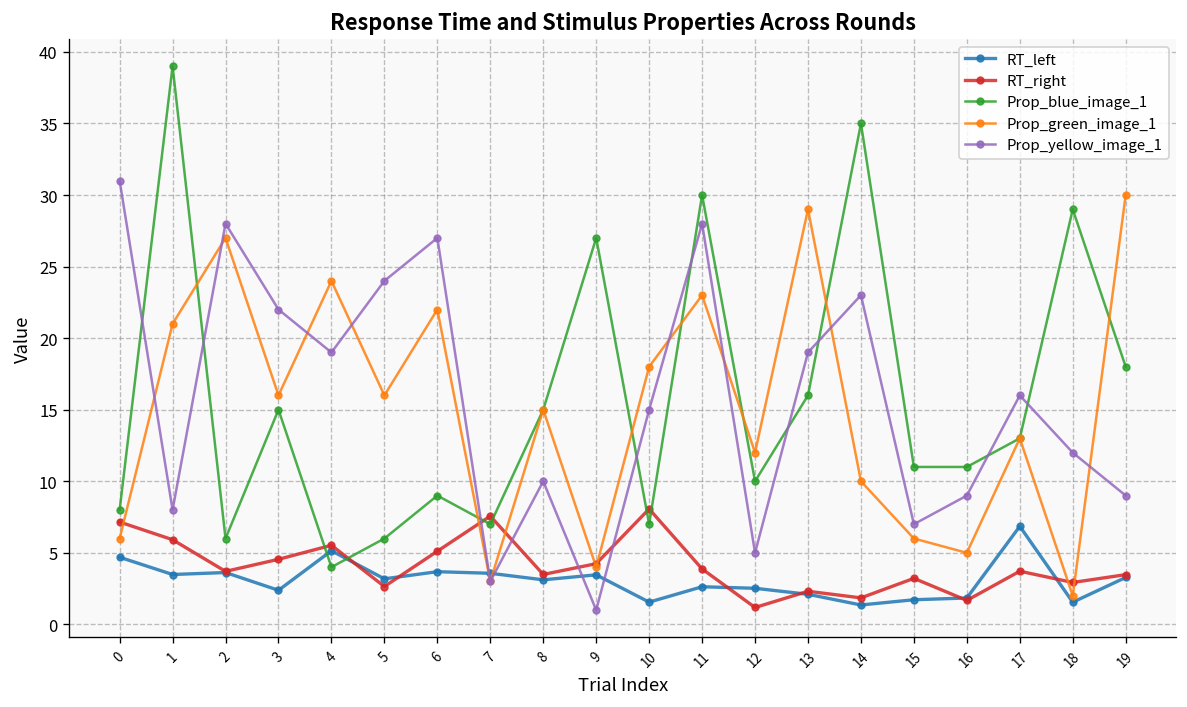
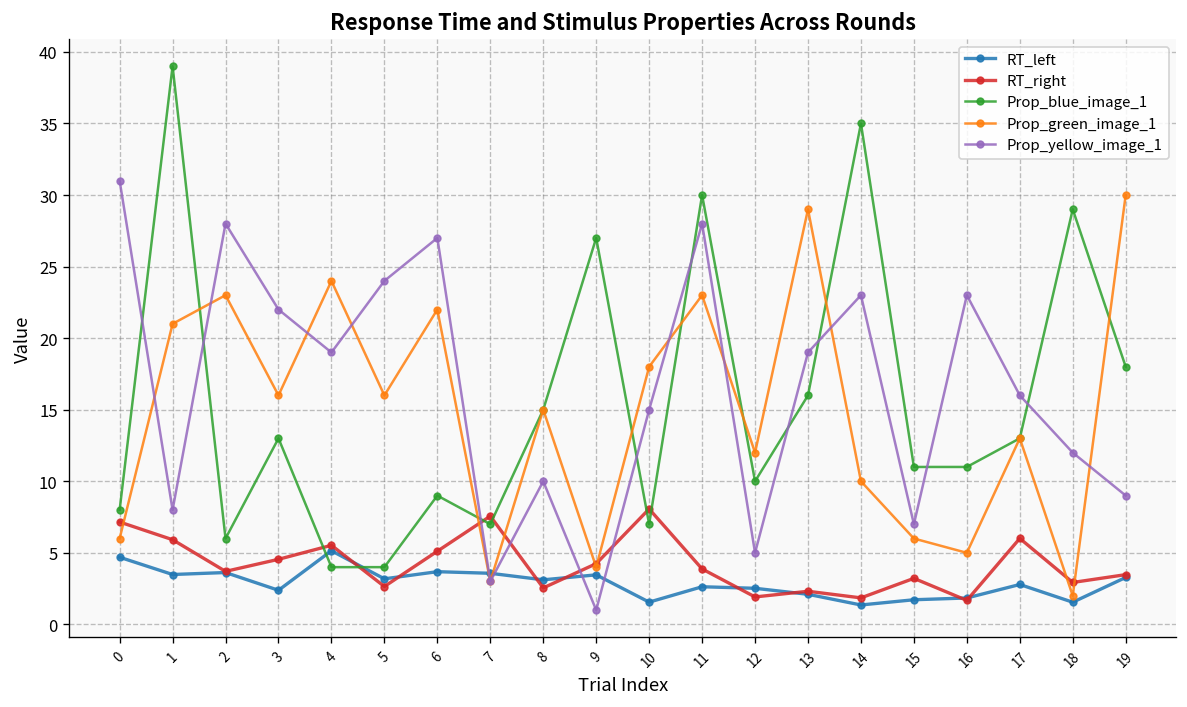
Prop_green_image_1, 2: 27 -> 23
Prop_blue_image_1, 3: 15 -> 13
Prop_blue_image_1, 5: 6 -> 4
RT_right, 8: 3.5 -> 2.6
RT_right, 12: 1.2 -> 1.9
Prop_yellow_image_1, 16: 9 -> 23
RT_left, 17: 6.9 -> 2.8
RT_right, 17: 3.7 -> 6.0
